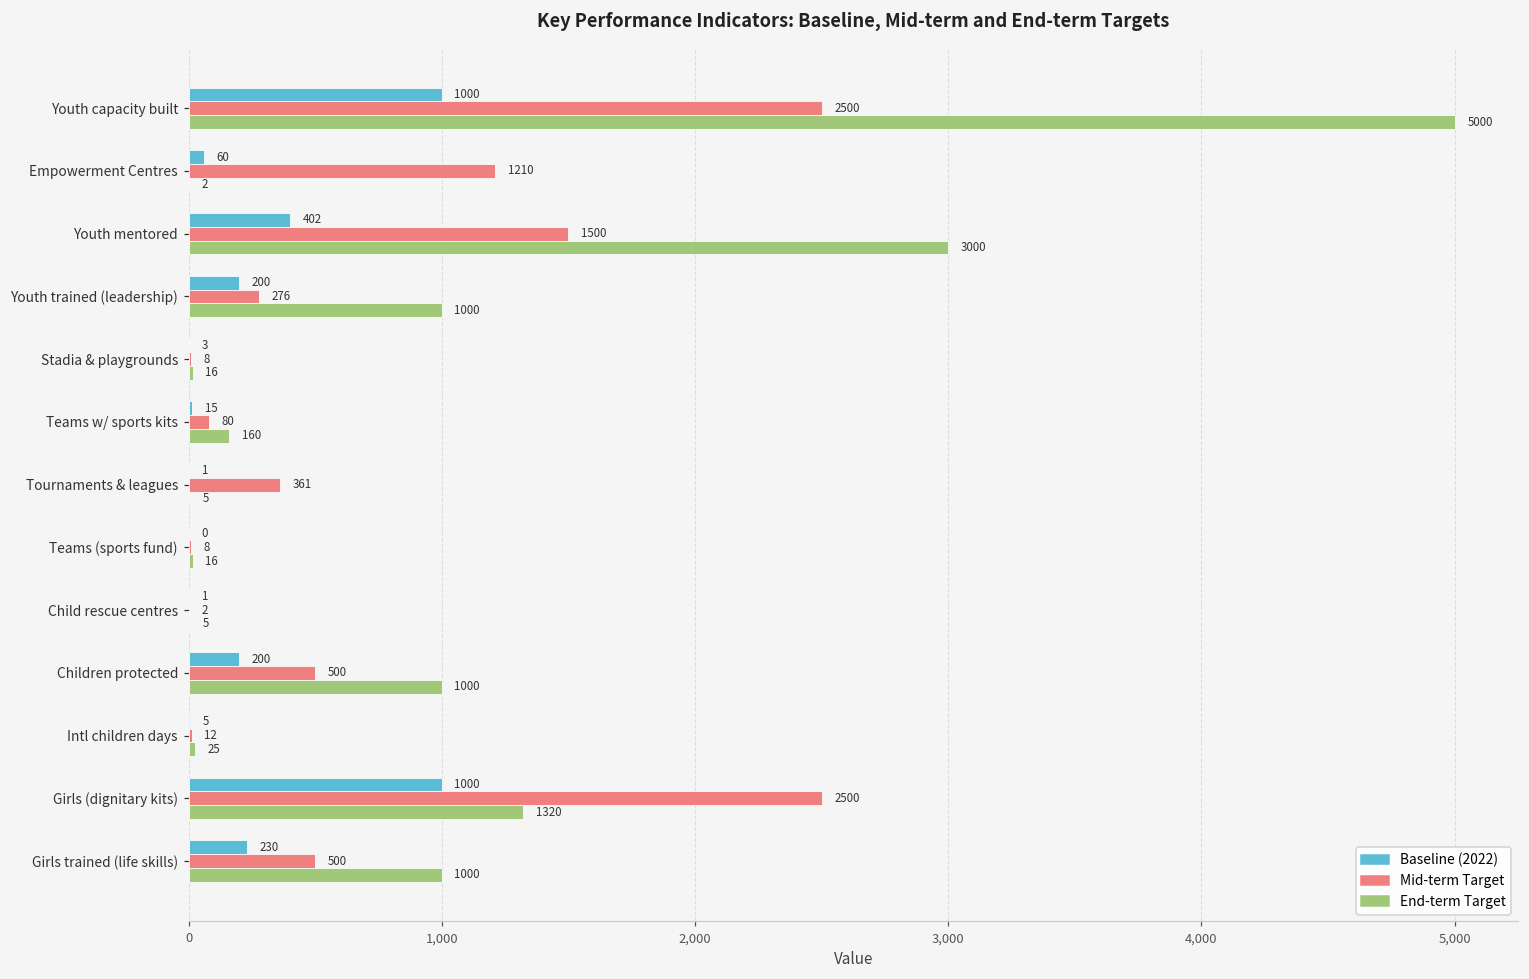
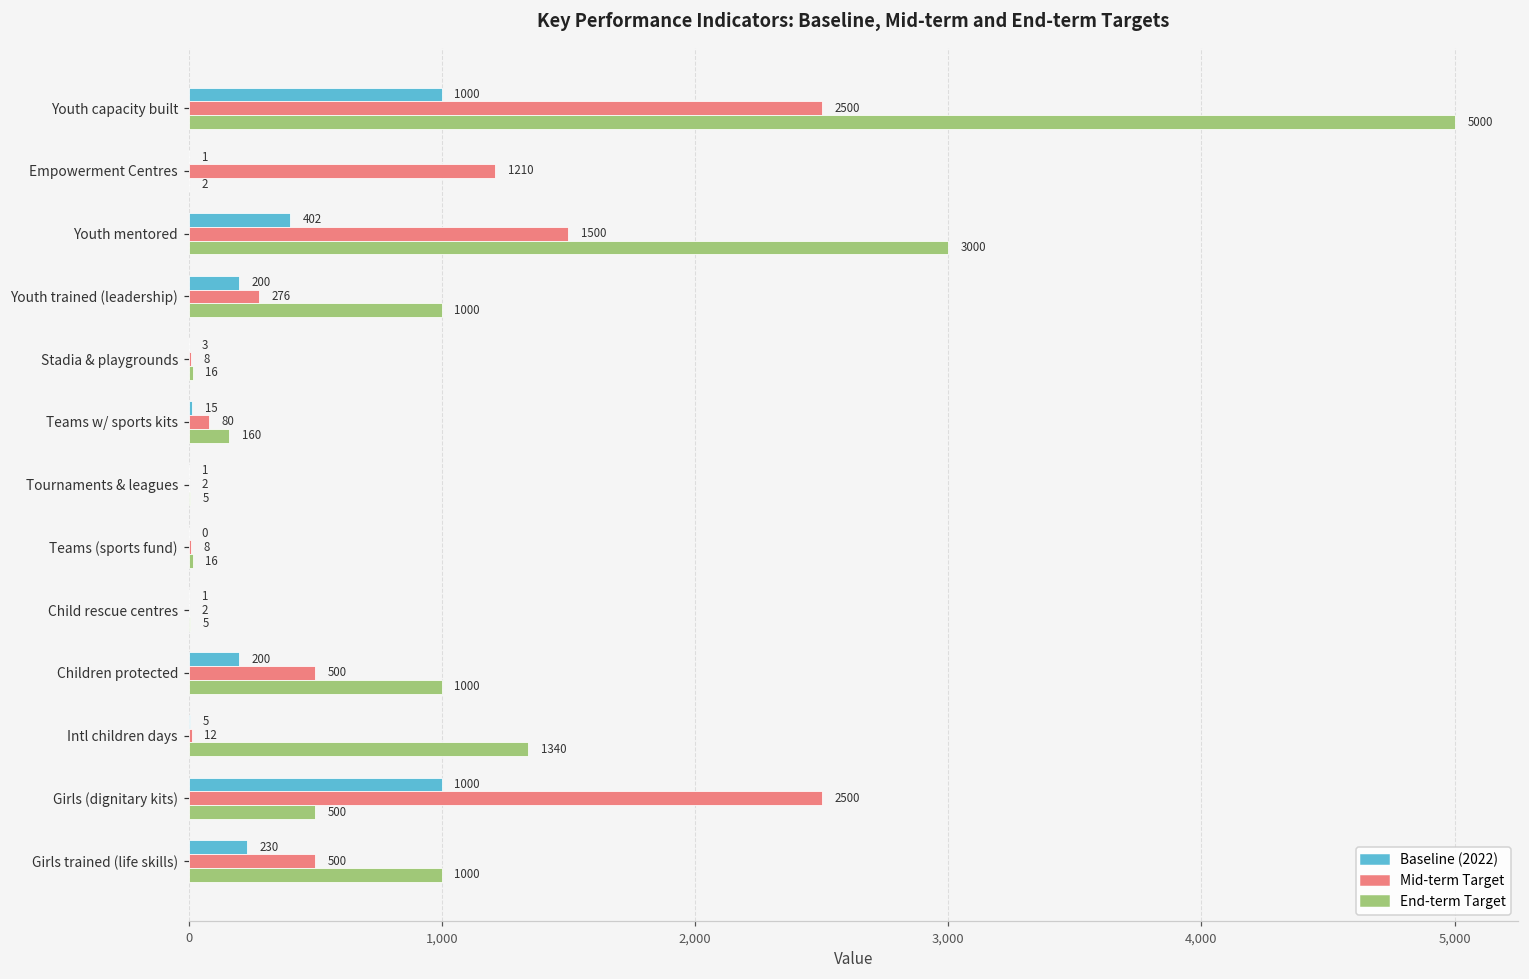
Baseline (2022), Empowerment Centres: 60 -> 1
Mid-term Target, Tournaments & leagues: 361 -> 2
End-term Target, Intl children days: 25 -> 1340
End-term Target, Girls (dignitary kits): 1320 -> 500
